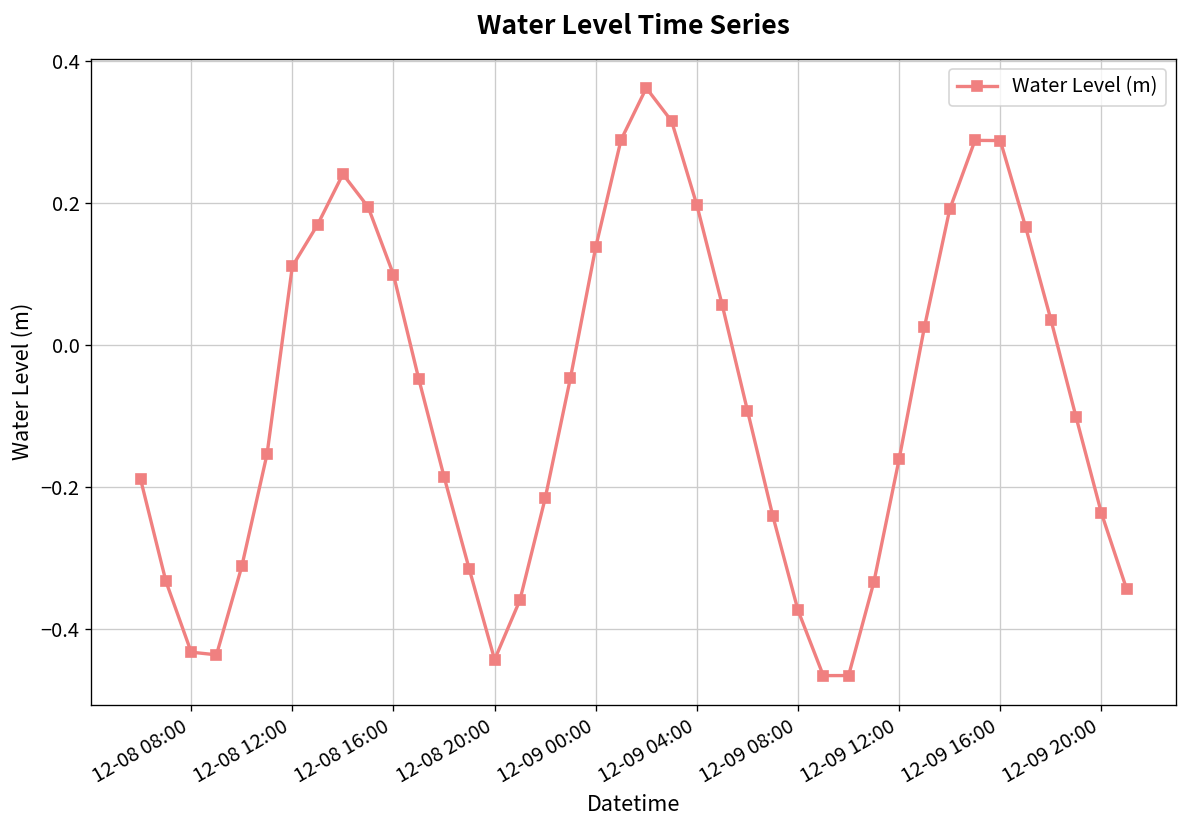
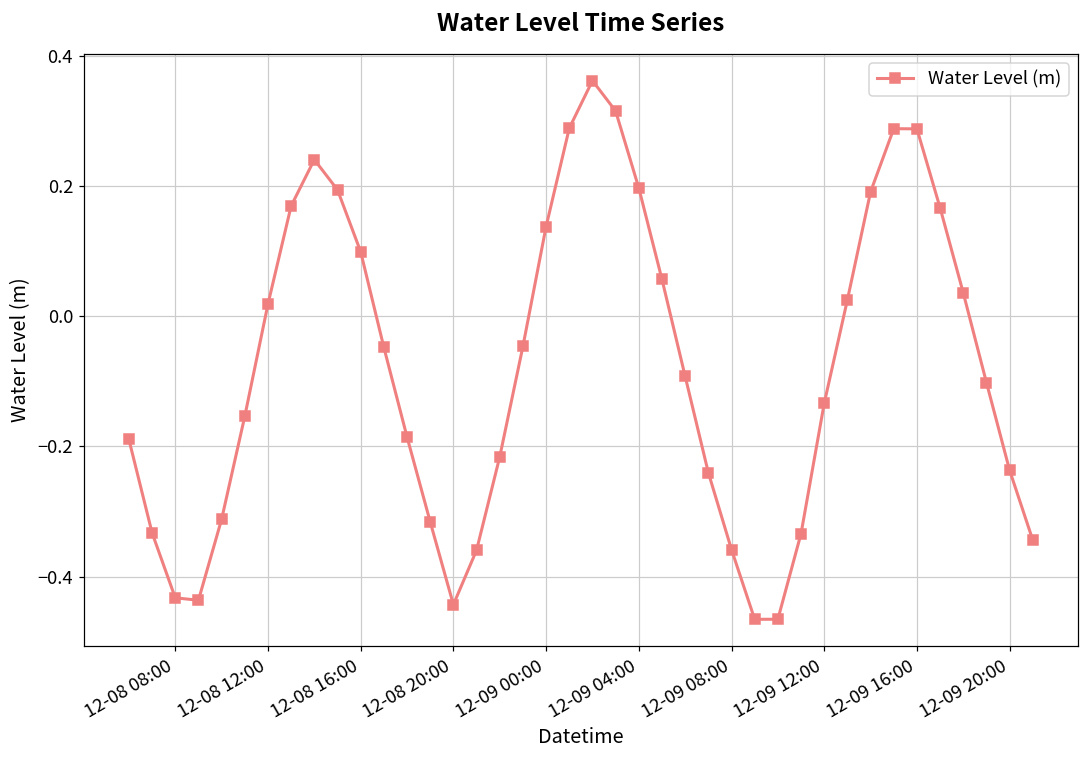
12-08 12:00: 0.11 -> 0.02
12-09 08:00: -0.37 -> -0.36
12-09 12:00: -0.16 -> -0.13
